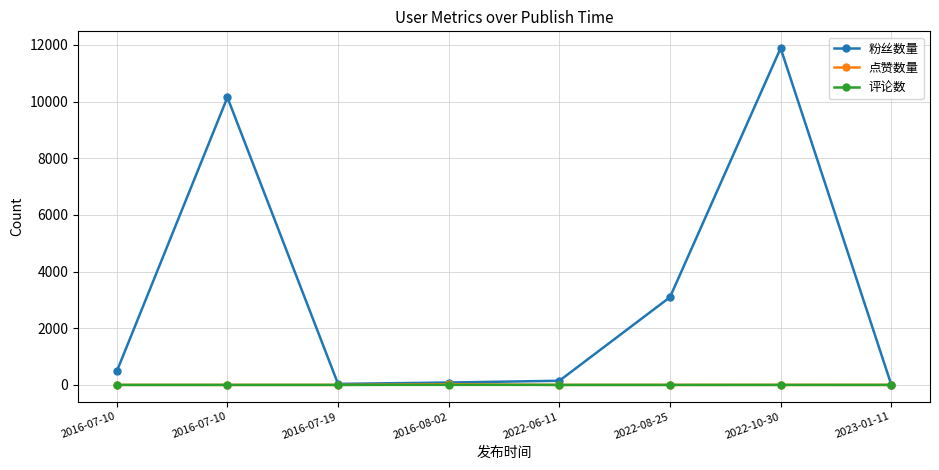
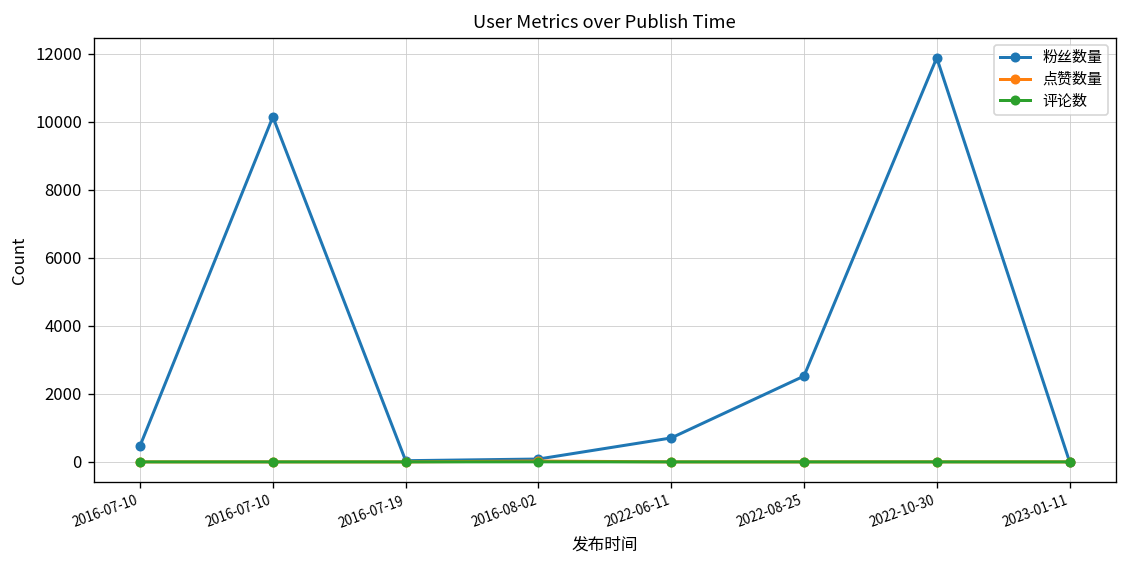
粉丝数量, 2022-06-11: 100 -> 700
粉丝数量, 2022-08-25: 3100 -> 2500
